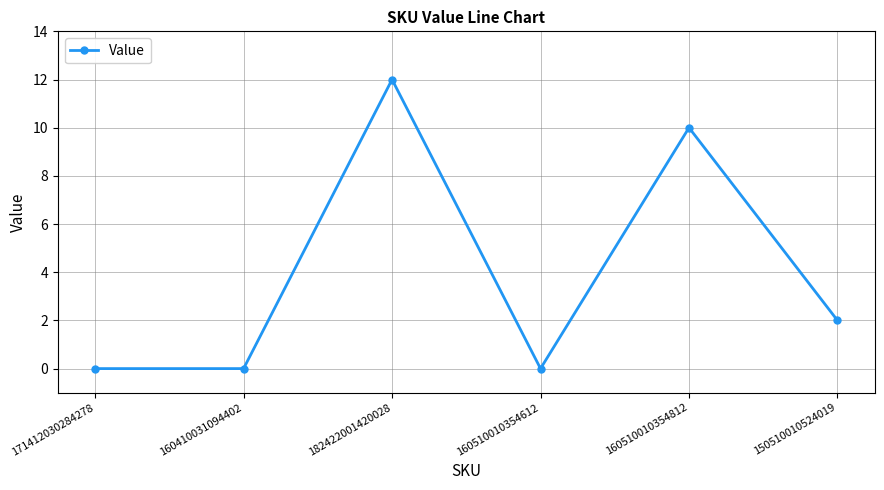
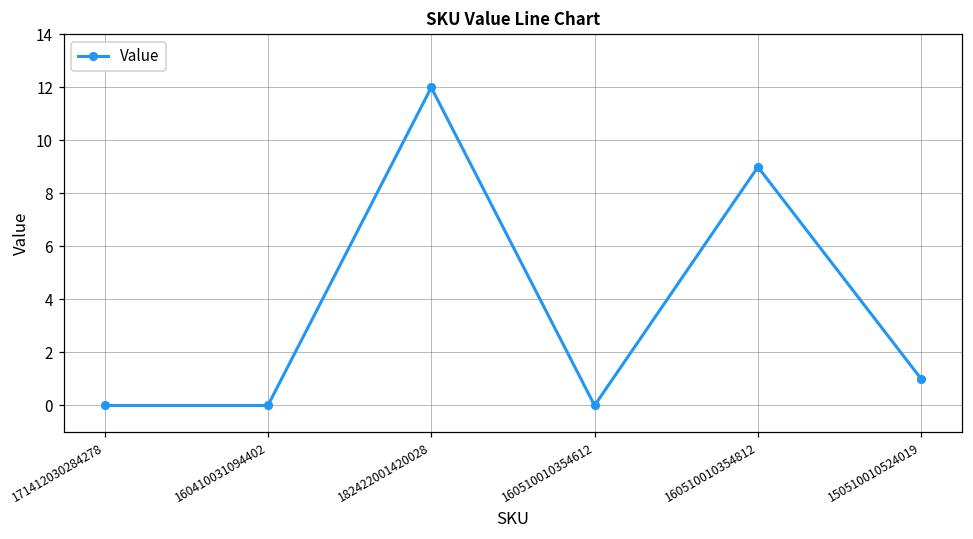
160510010354812: 10 -> 9
150510010524019: 2 -> 1
